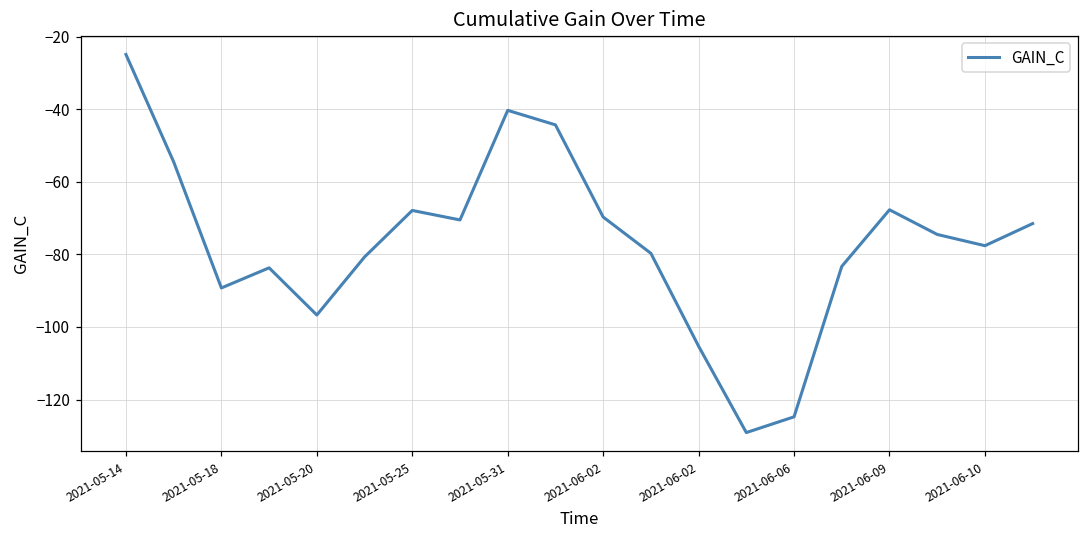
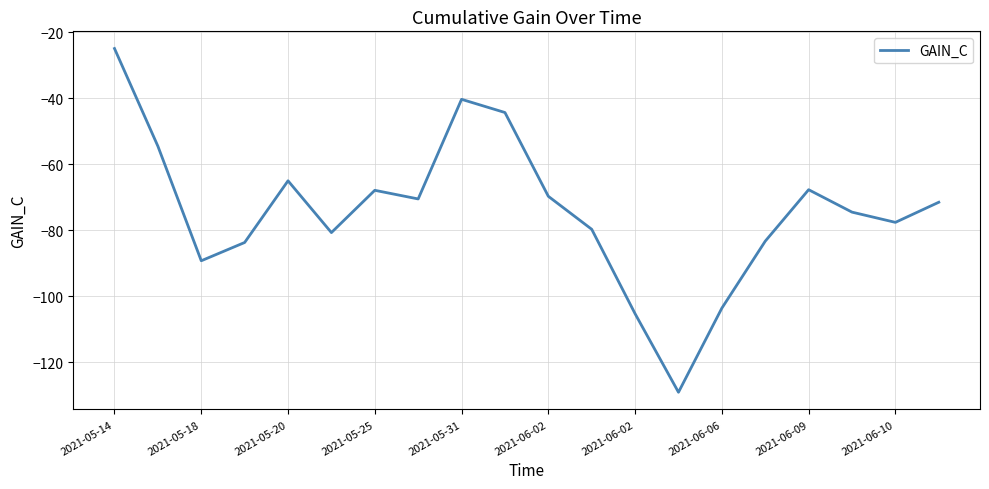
2021-05-20: -97 -> -65
2021-06-06: -125 -> -104
